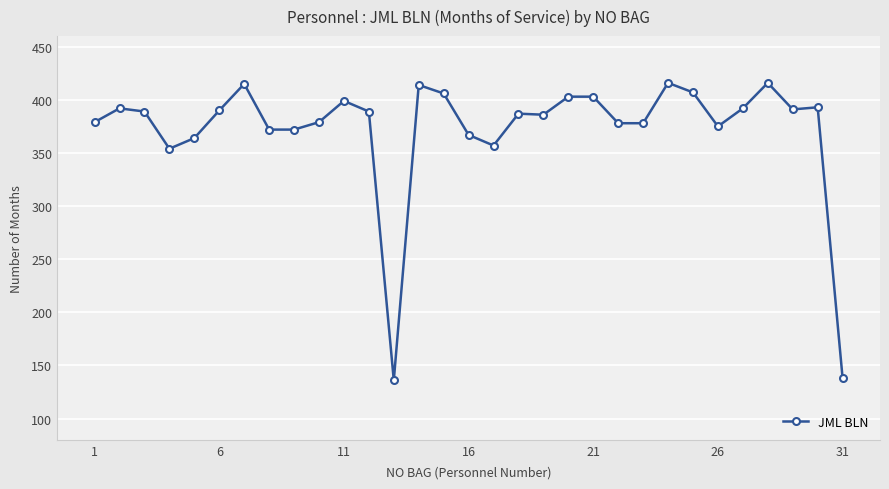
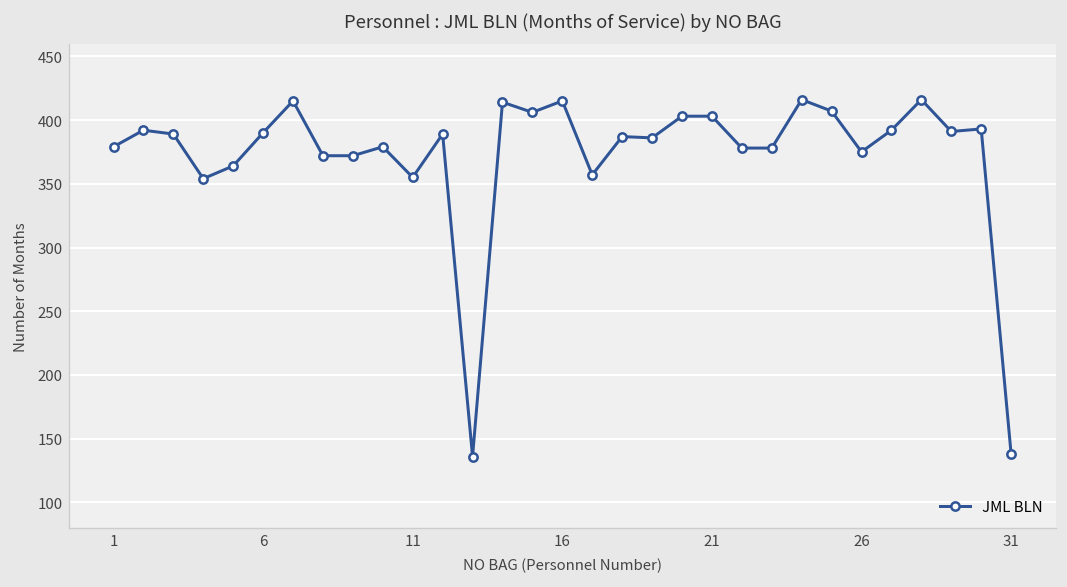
11: 399 -> 355
16: 367 -> 415
